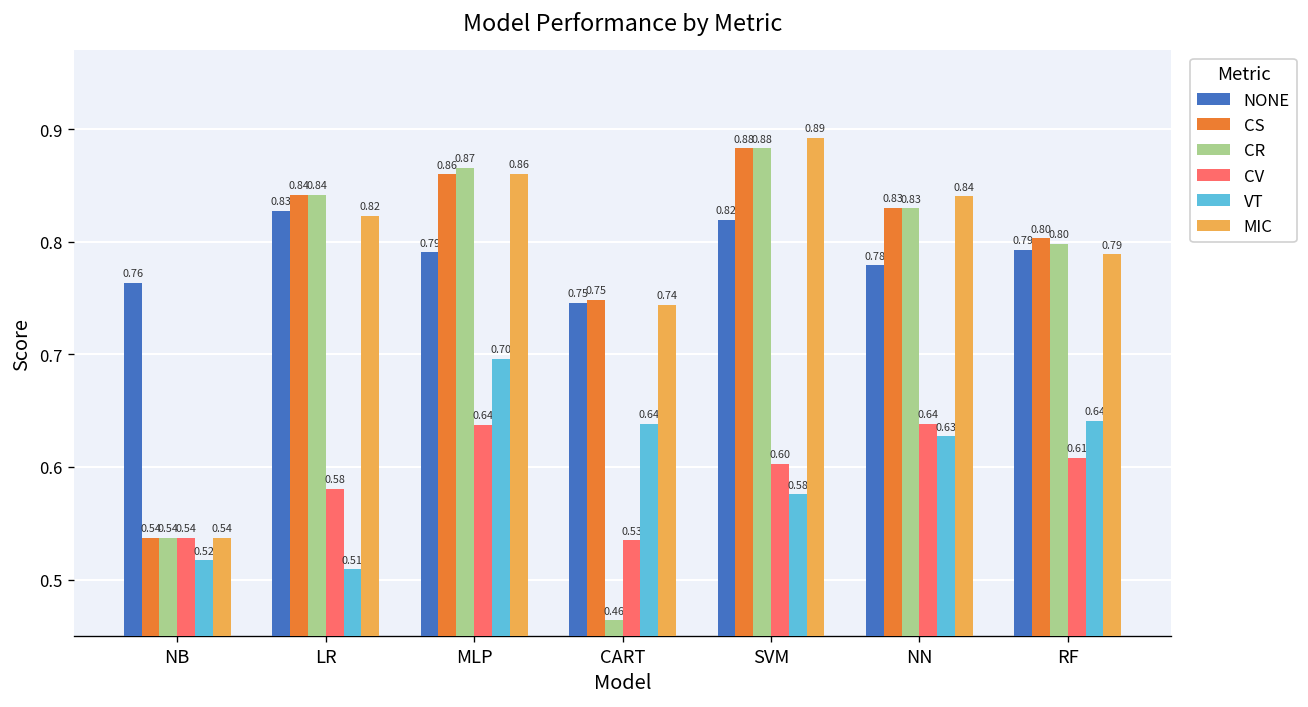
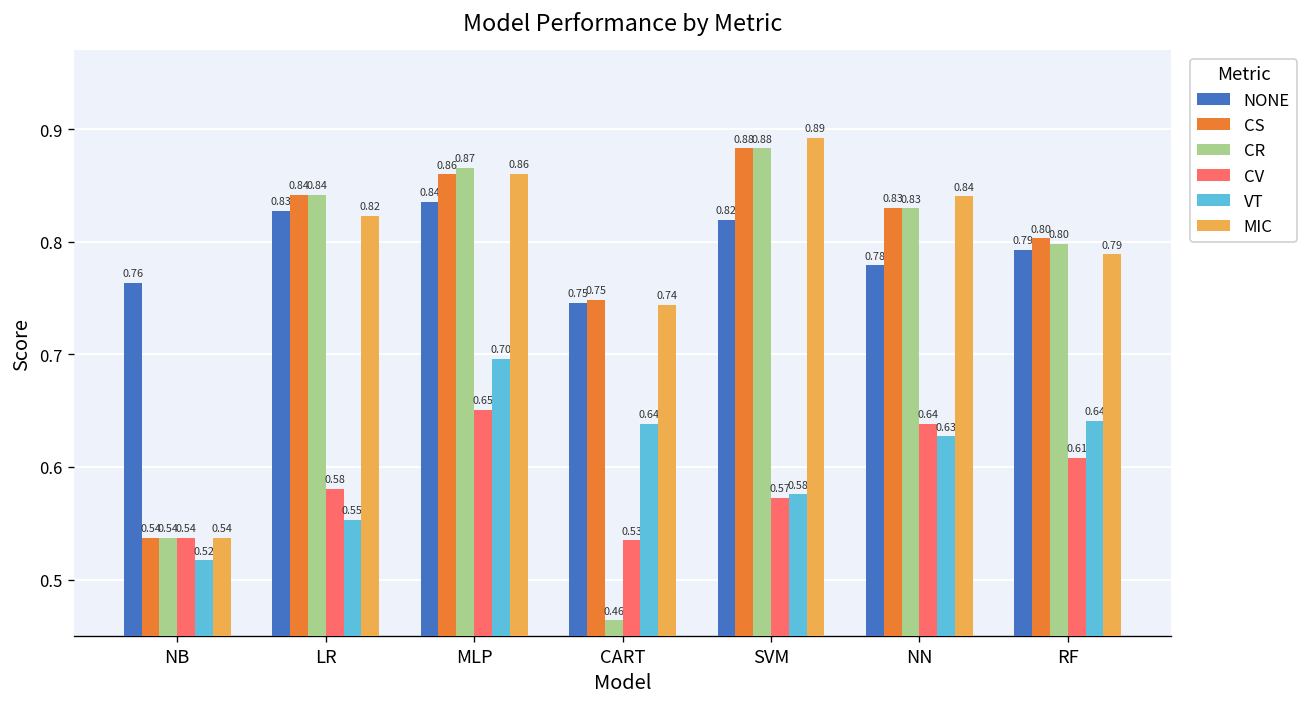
VT, LR: 0.51 -> 0.55
NONE, MLP: 0.79 -> 0.84
CV, MLP: 0.64 -> 0.65
CV, SVM: 0.60 -> 0.57
